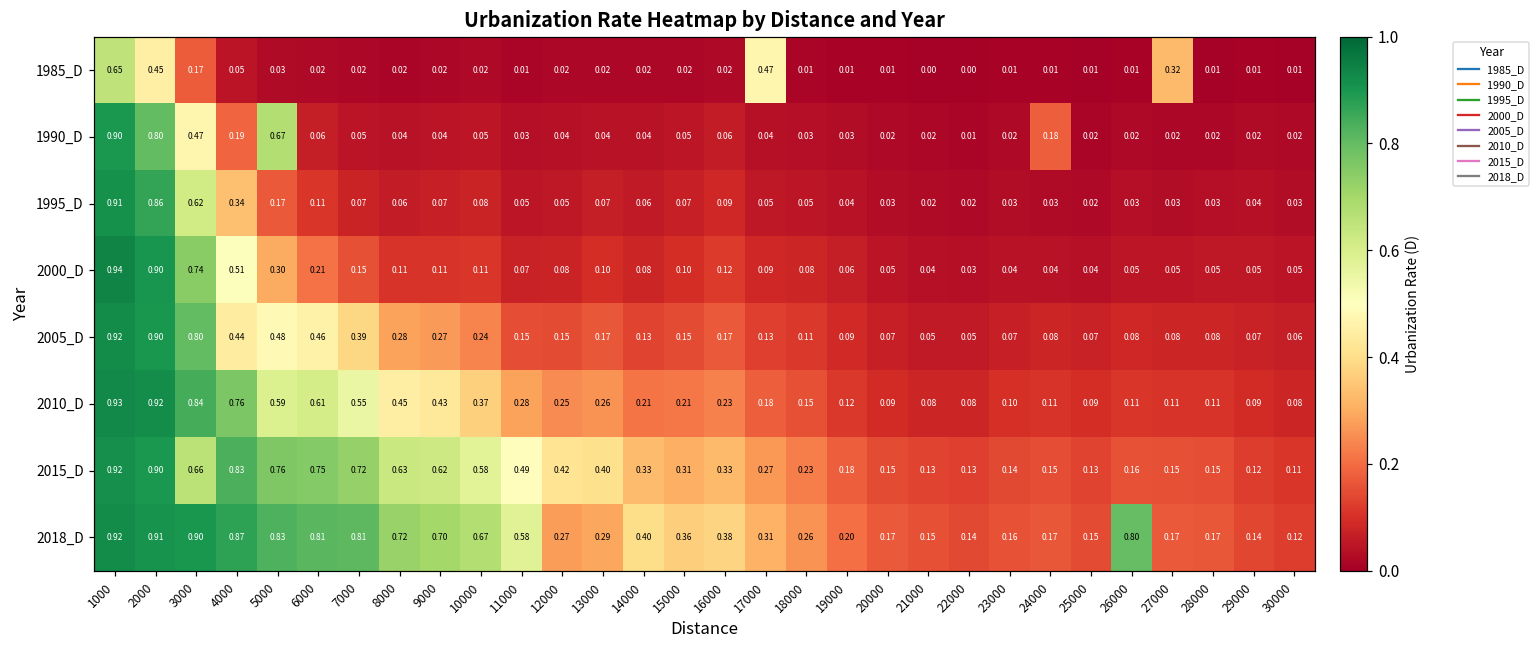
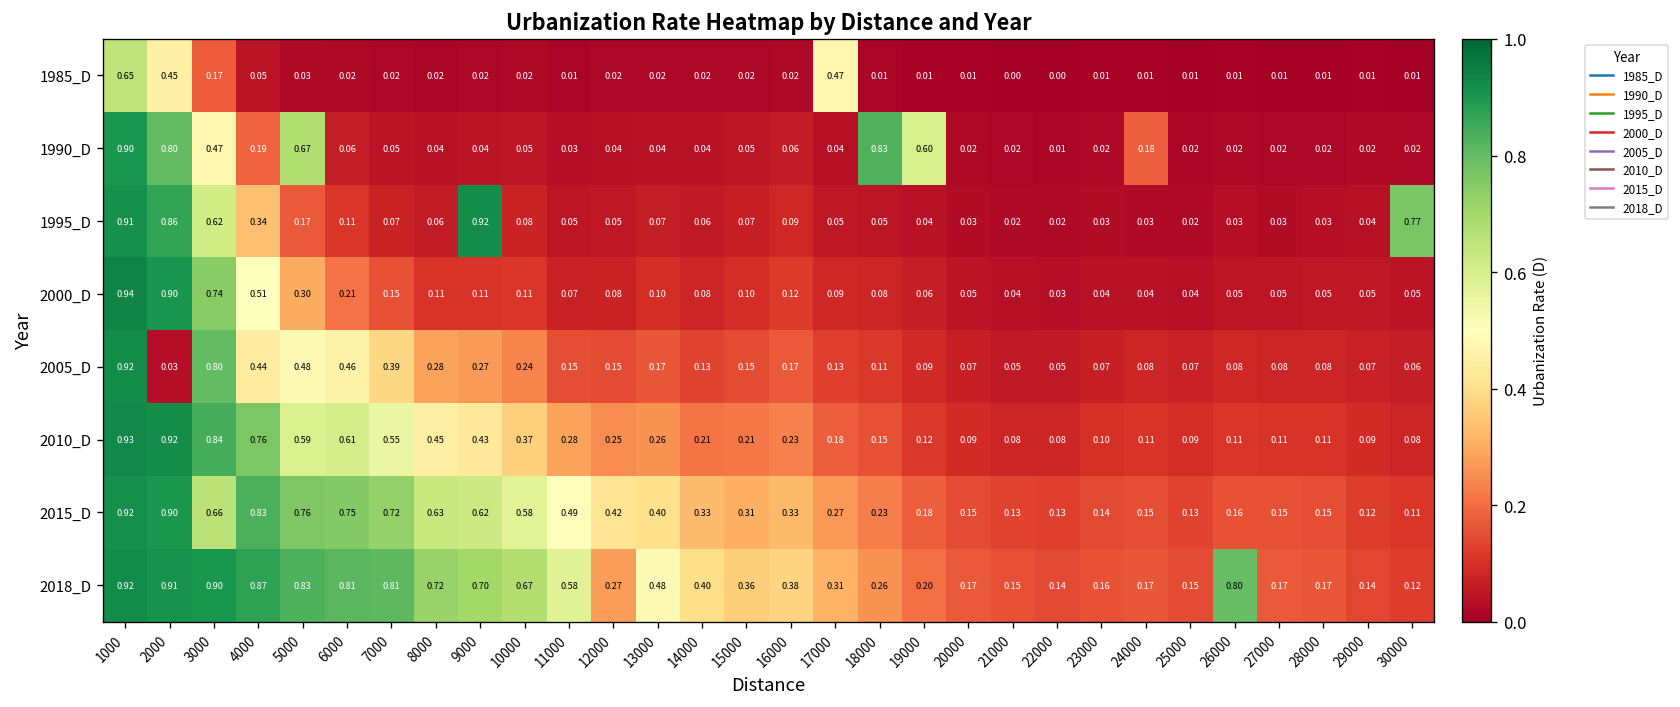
1985_D, 27000: 0.32 -> 0.01
1990_D, 18000: 0.03 -> 0.83
1990_D, 19000: 0.03 -> 0.60
1995_D, 9000: 0.07 -> 0.92
1995_D, 30000: 0.03 -> 0.77
2005_D, 2000: 0.90 -> 0.03
2018_D, 13000: 0.29 -> 0.48
